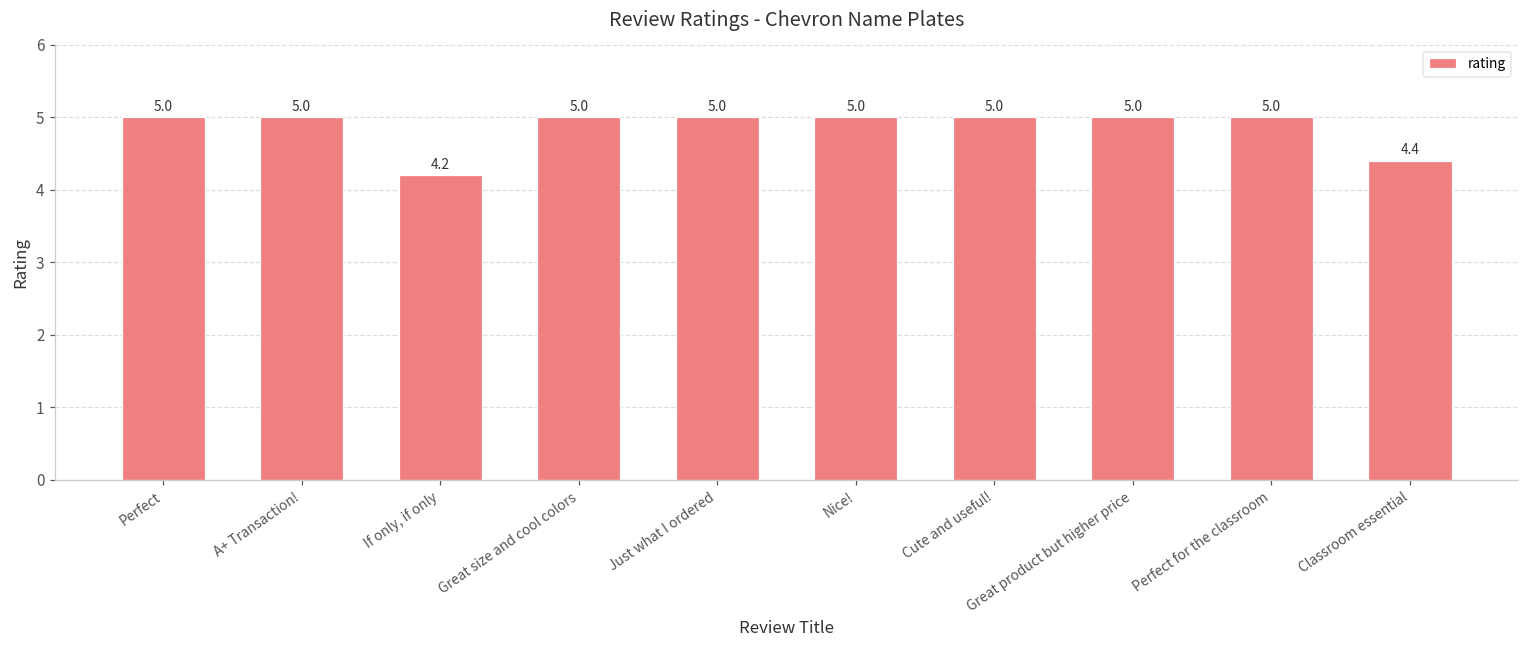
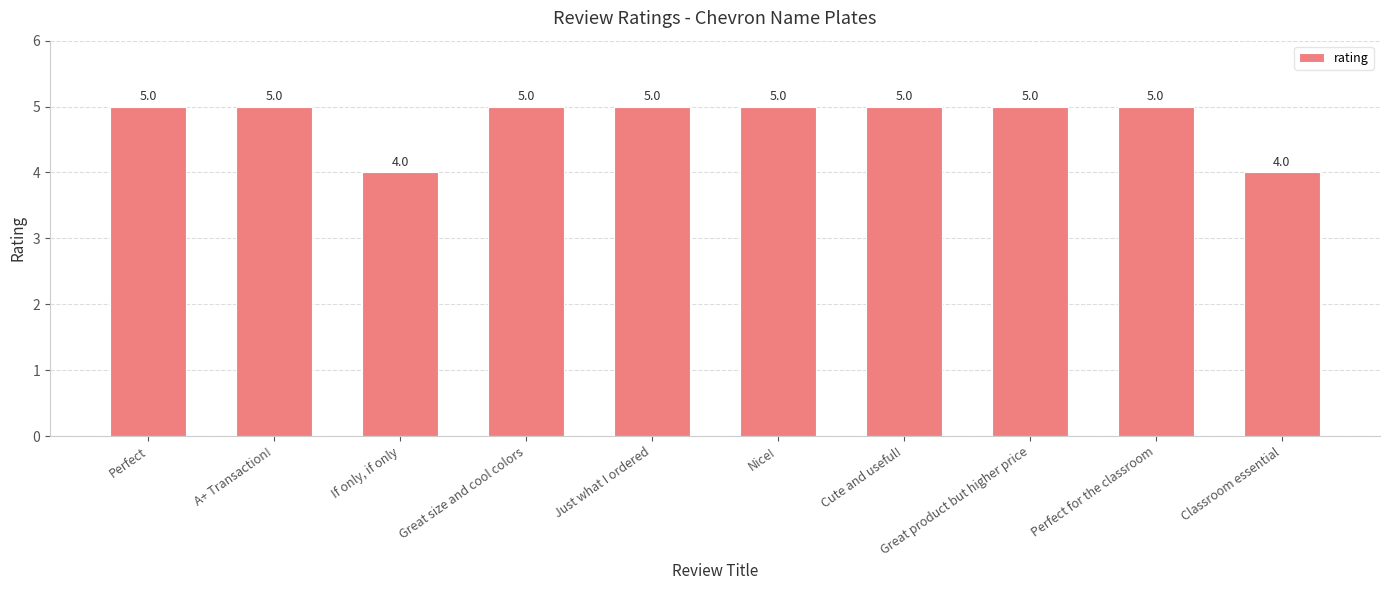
If only, if only: 4.2 -> 4.0
Classroom essential: 4.4 -> 4.0
